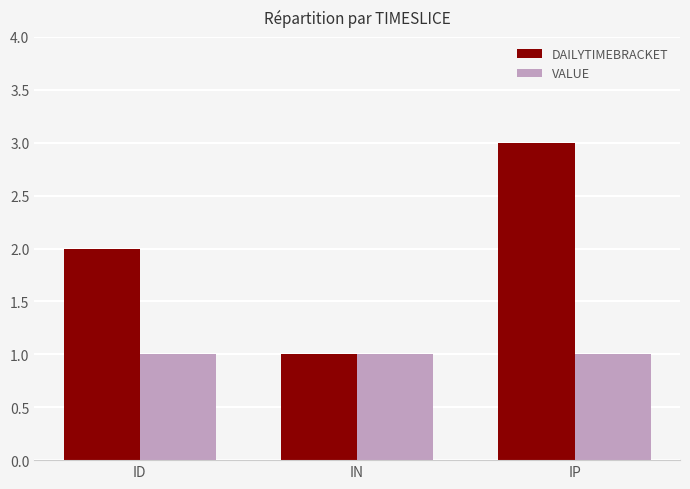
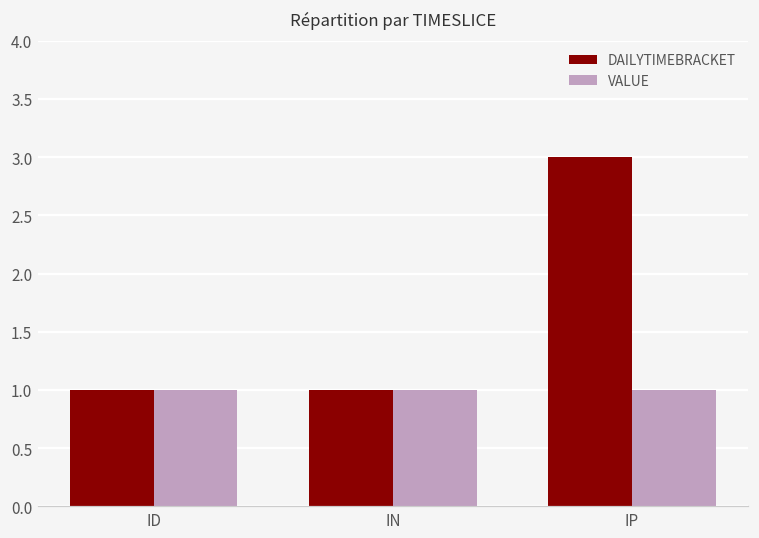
DAILYTIMEBRACKET, ID: 2 -> 1
